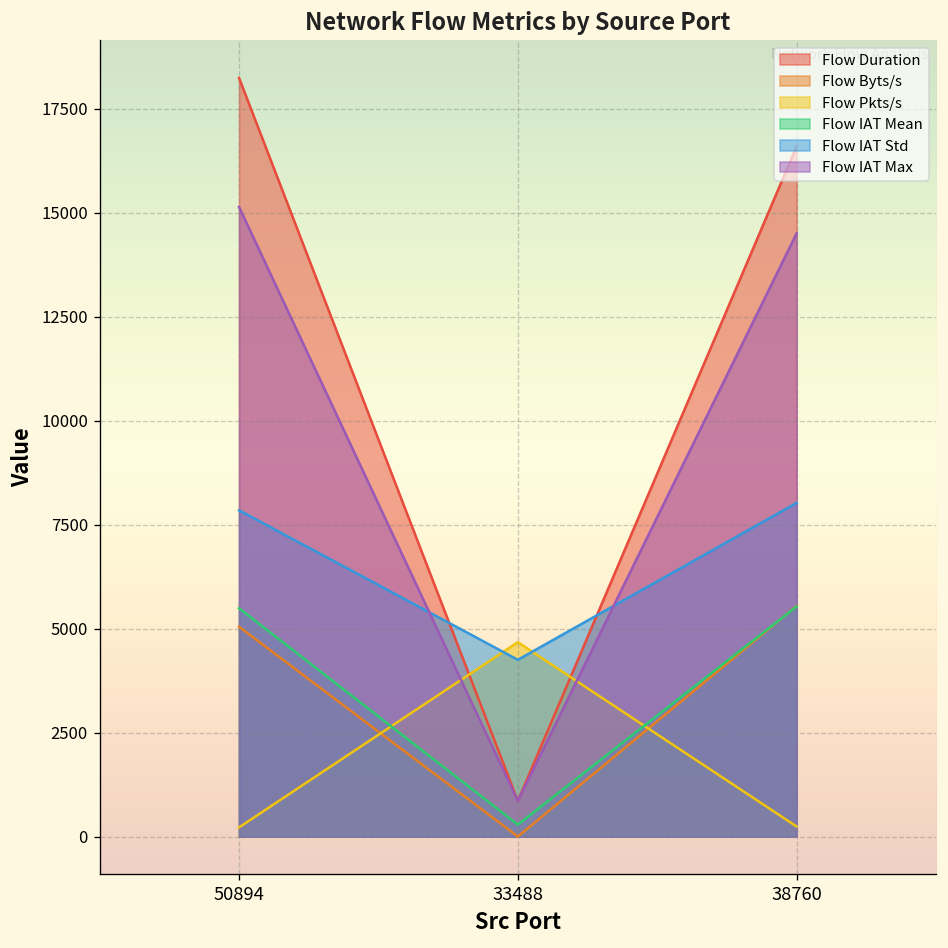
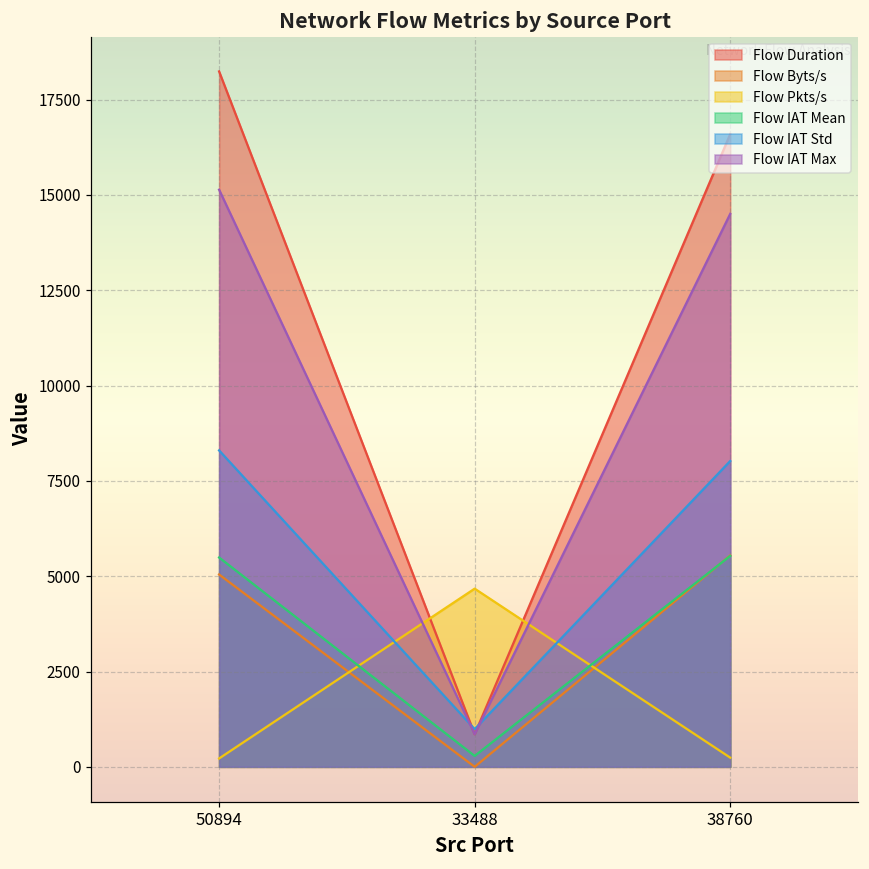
Flow IAT Std, 50894: 7800 -> 8300
Flow IAT Std, 33488: 4200 -> 1000
